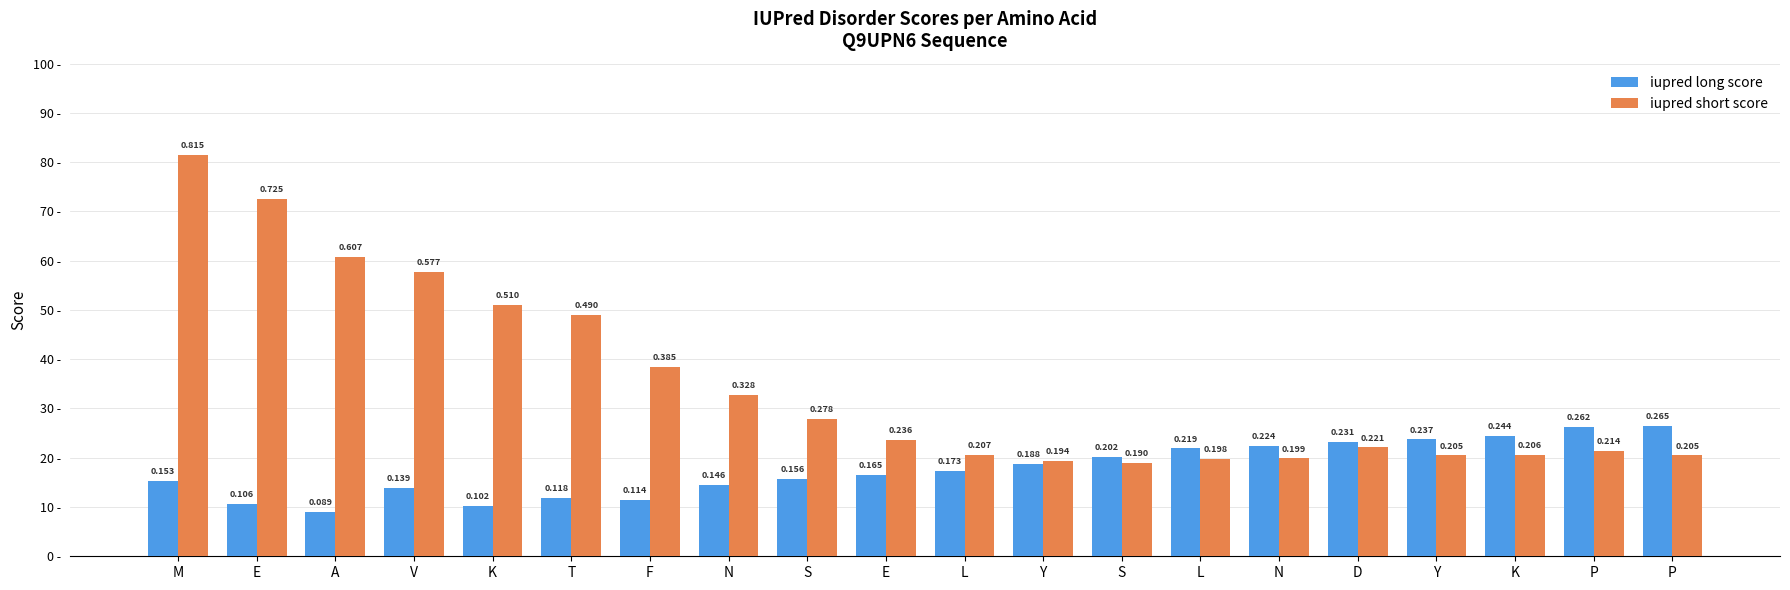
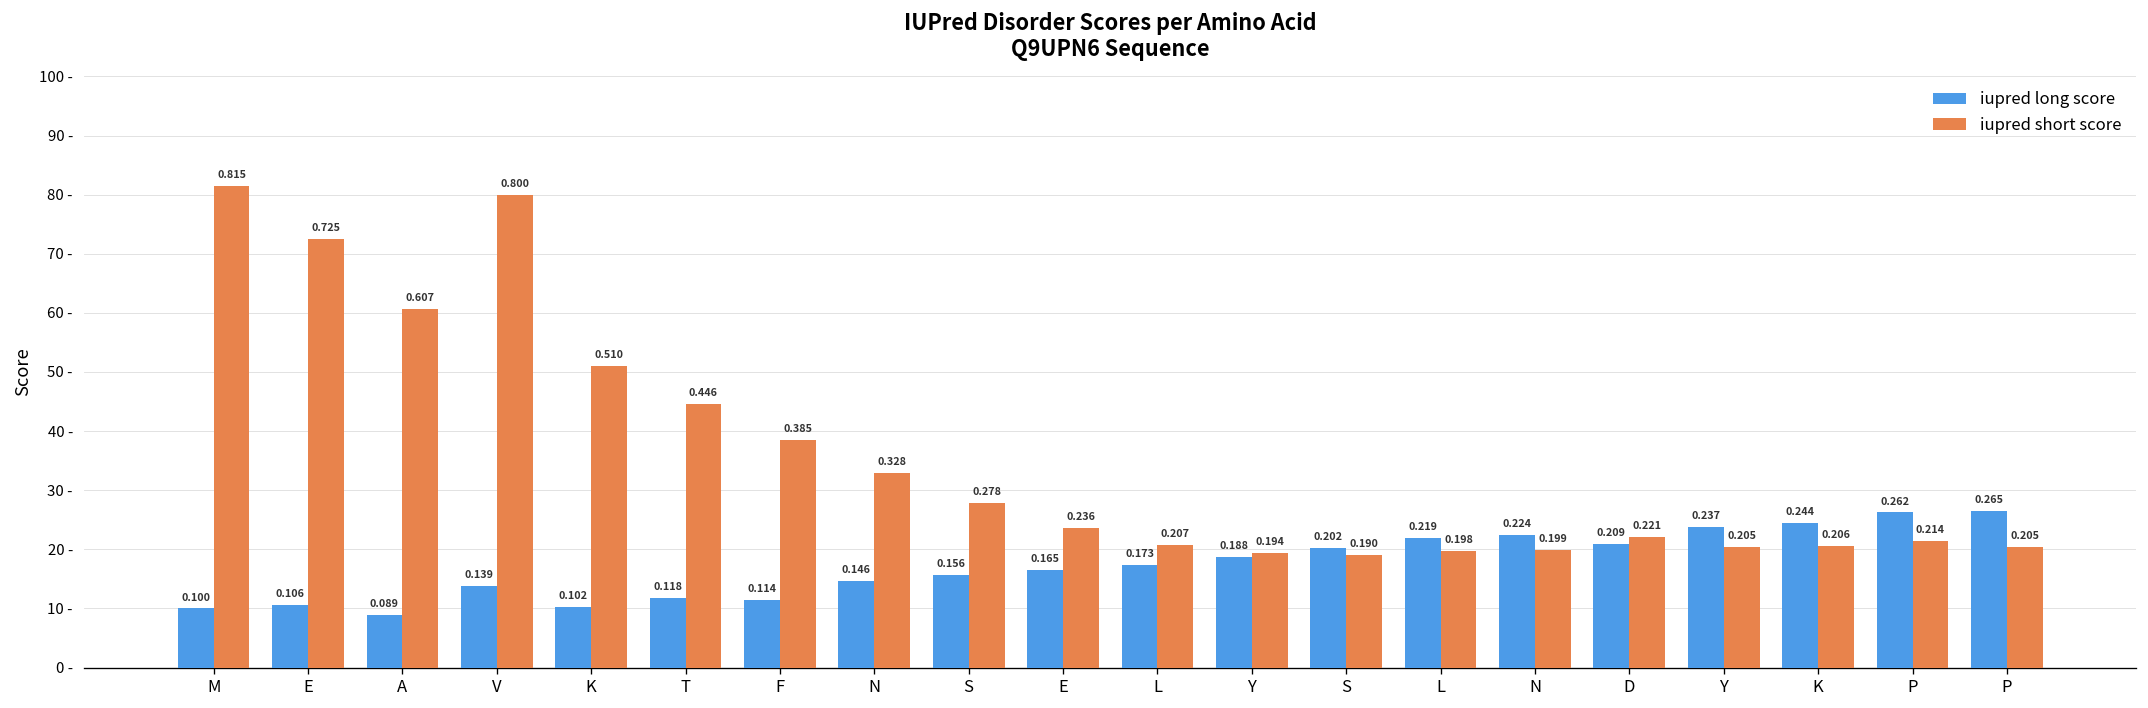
iupred long score, M: 0.153 -> 0.100
iupred short score, V: 0.577 -> 0.800
iupred short score, T: 0.490 -> 0.446
iupred long score, D: 0.231 -> 0.209
